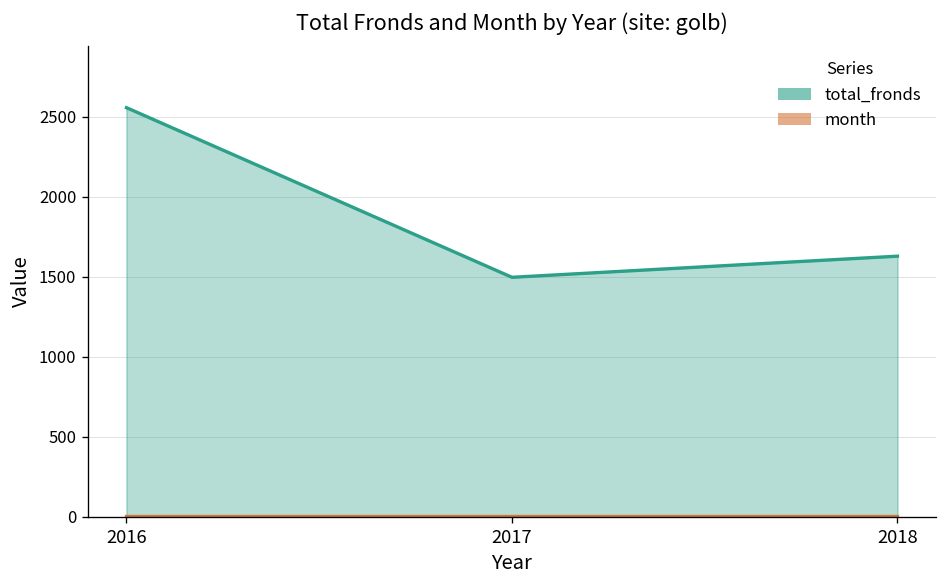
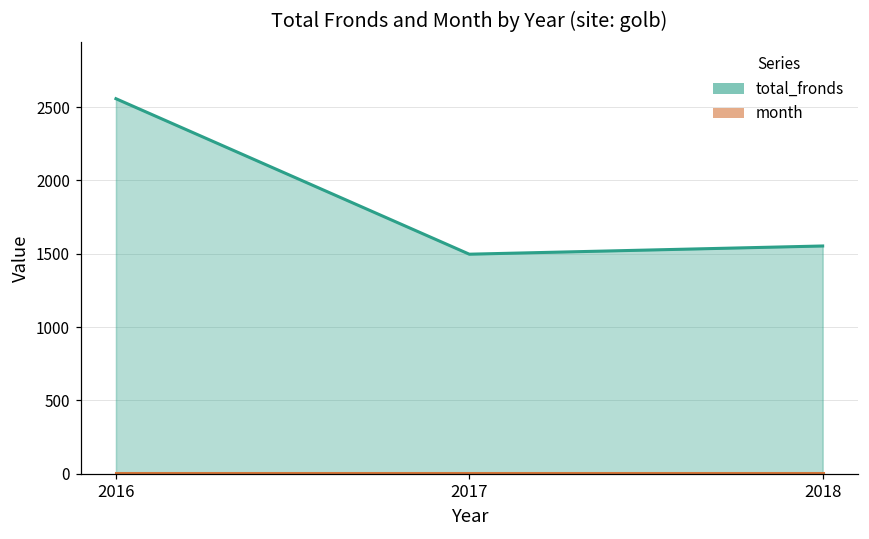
total_fronds, 2018: 1630 -> 1550
